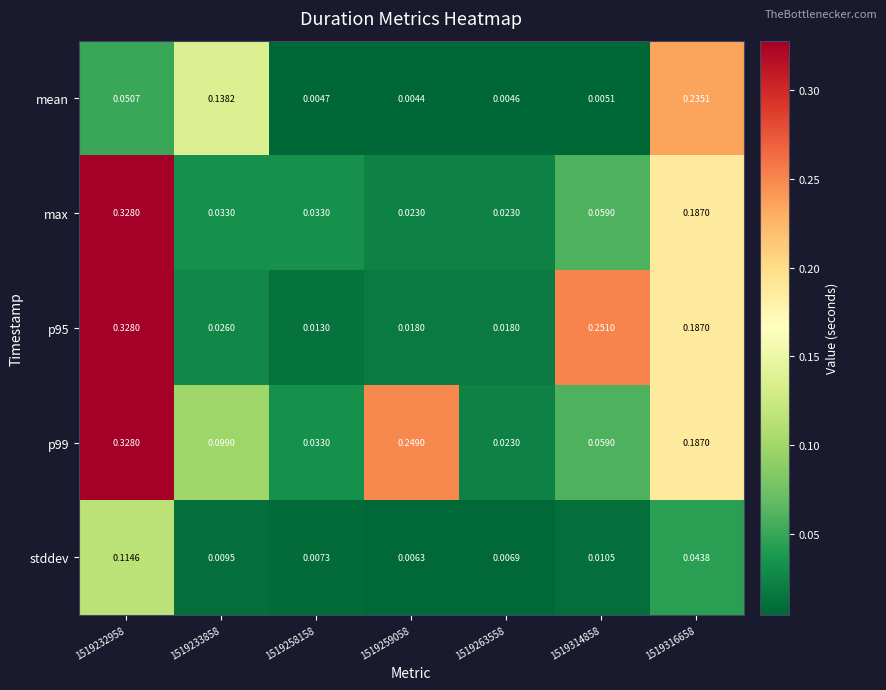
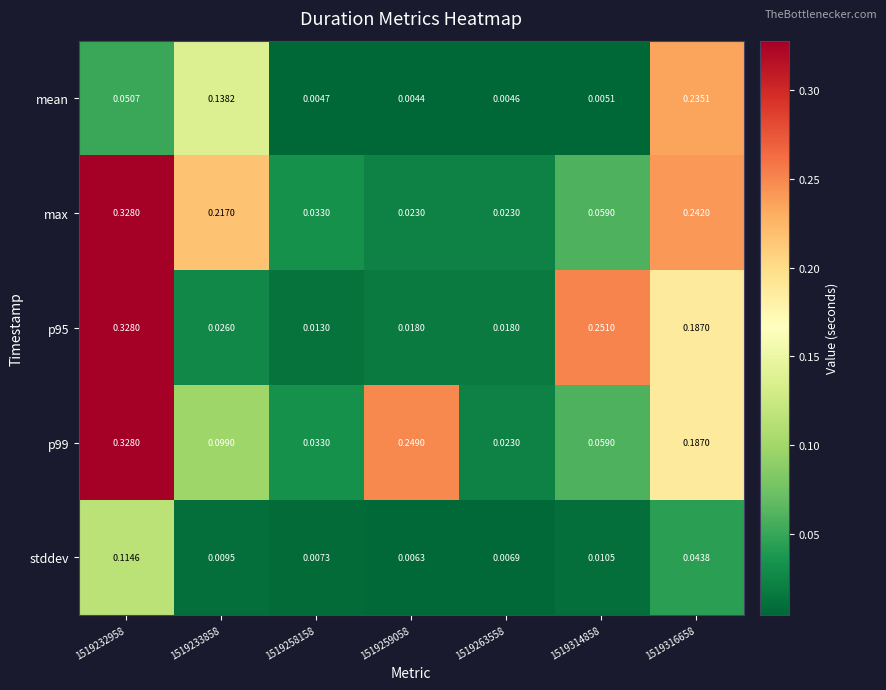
max, 1519233858: 0.0330 -> 0.2170
max, 1519316658: 0.1870 -> 0.2420
